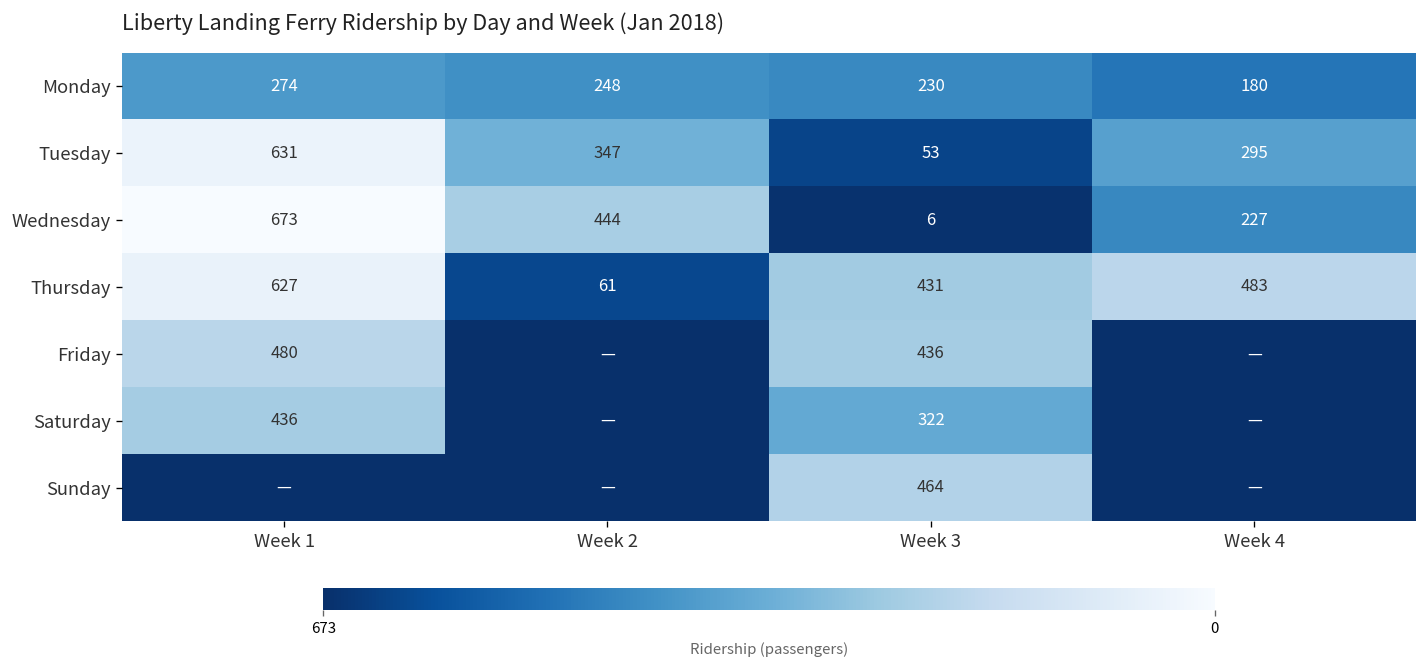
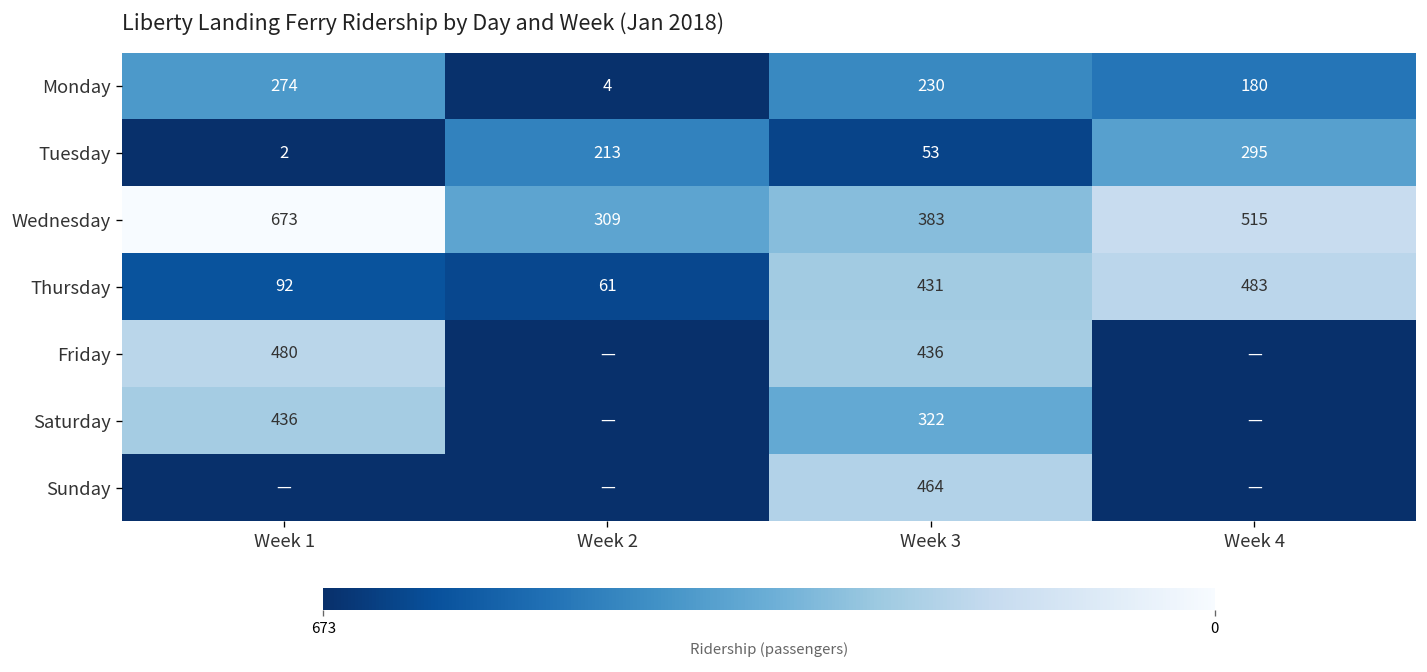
Monday, Week 2: 248 -> 4
Tuesday, Week 1: 631 -> 2
Tuesday, Week 2: 347 -> 213
Wednesday, Week 2: 444 -> 309
Wednesday, Week 3: 6 -> 383
Wednesday, Week 4: 227 -> 515
Thursday, Week 1: 627 -> 92
